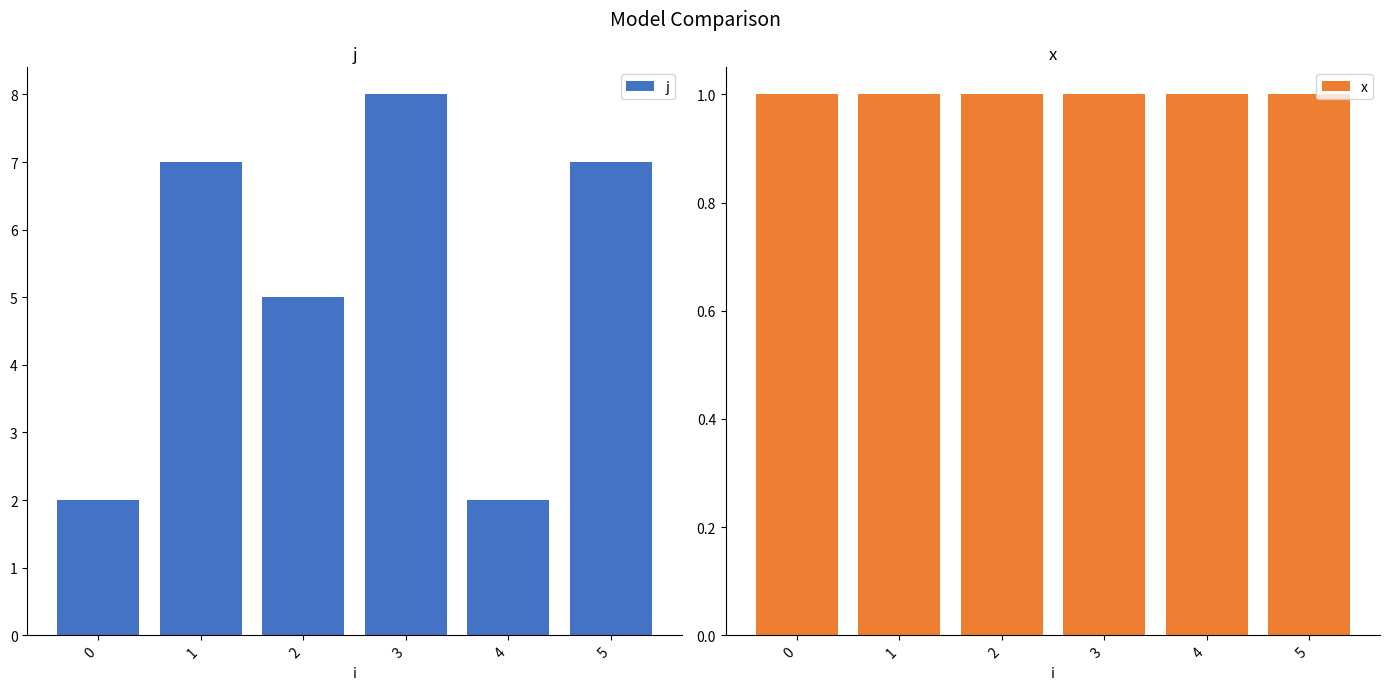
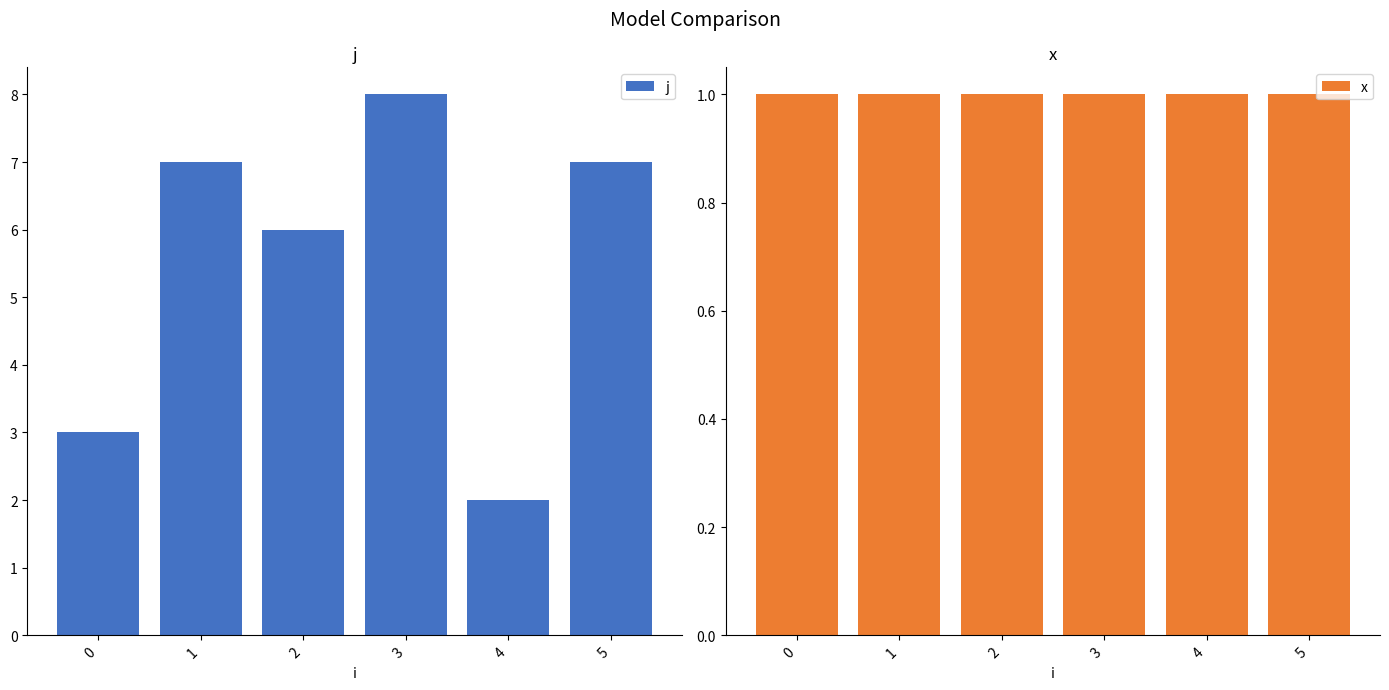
j, 0: 2 -> 3
j, 2: 5 -> 6
